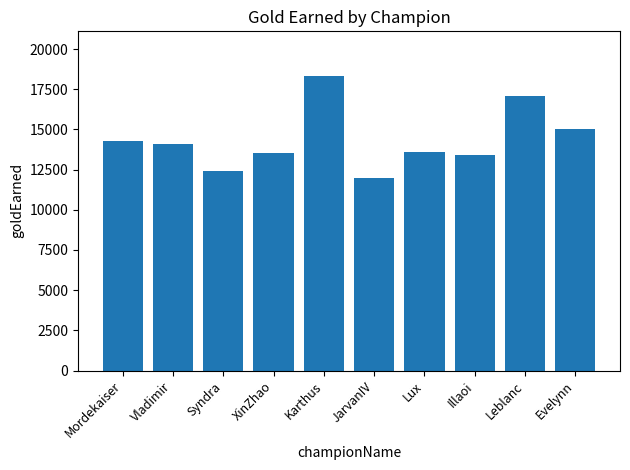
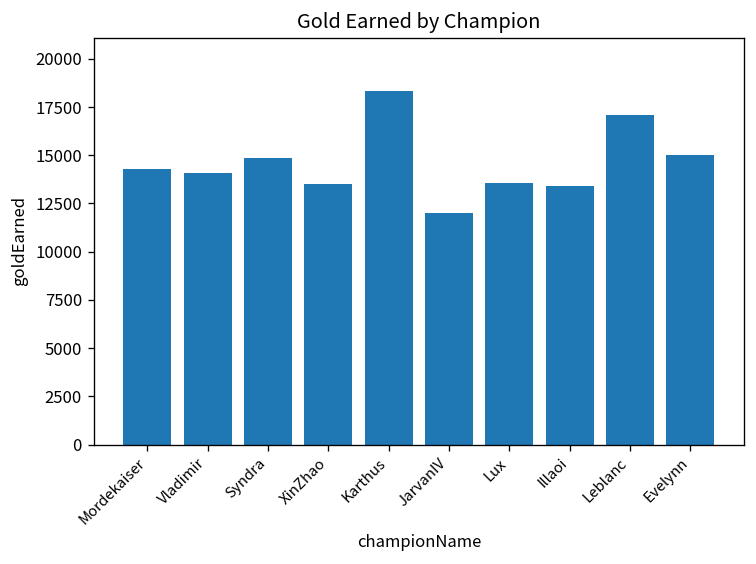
Syndra: 12400 -> 14900
